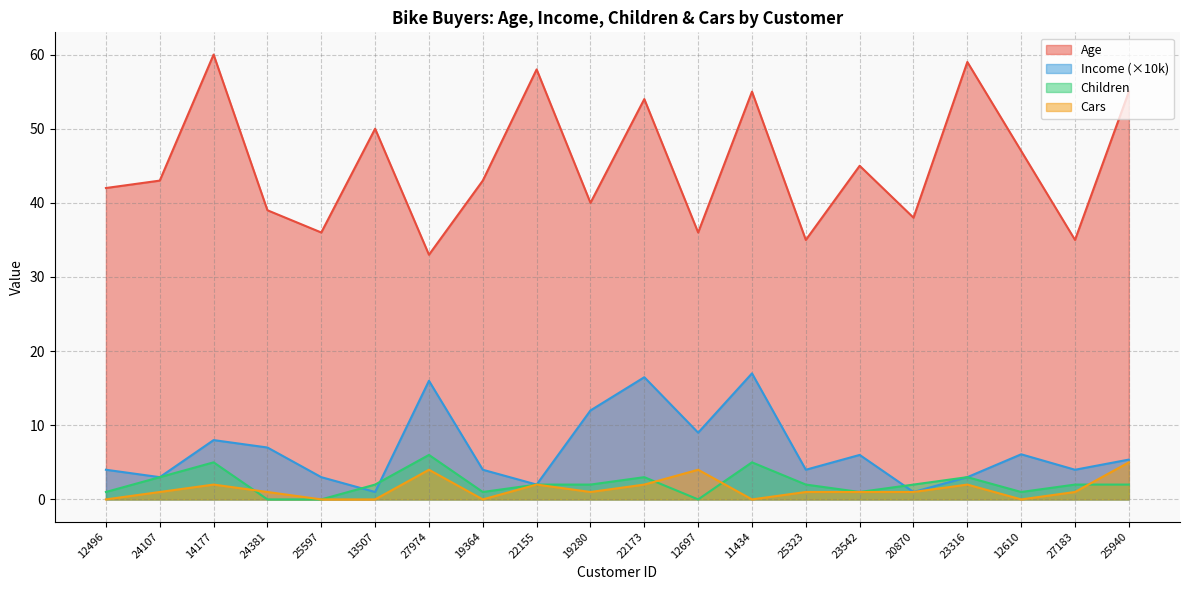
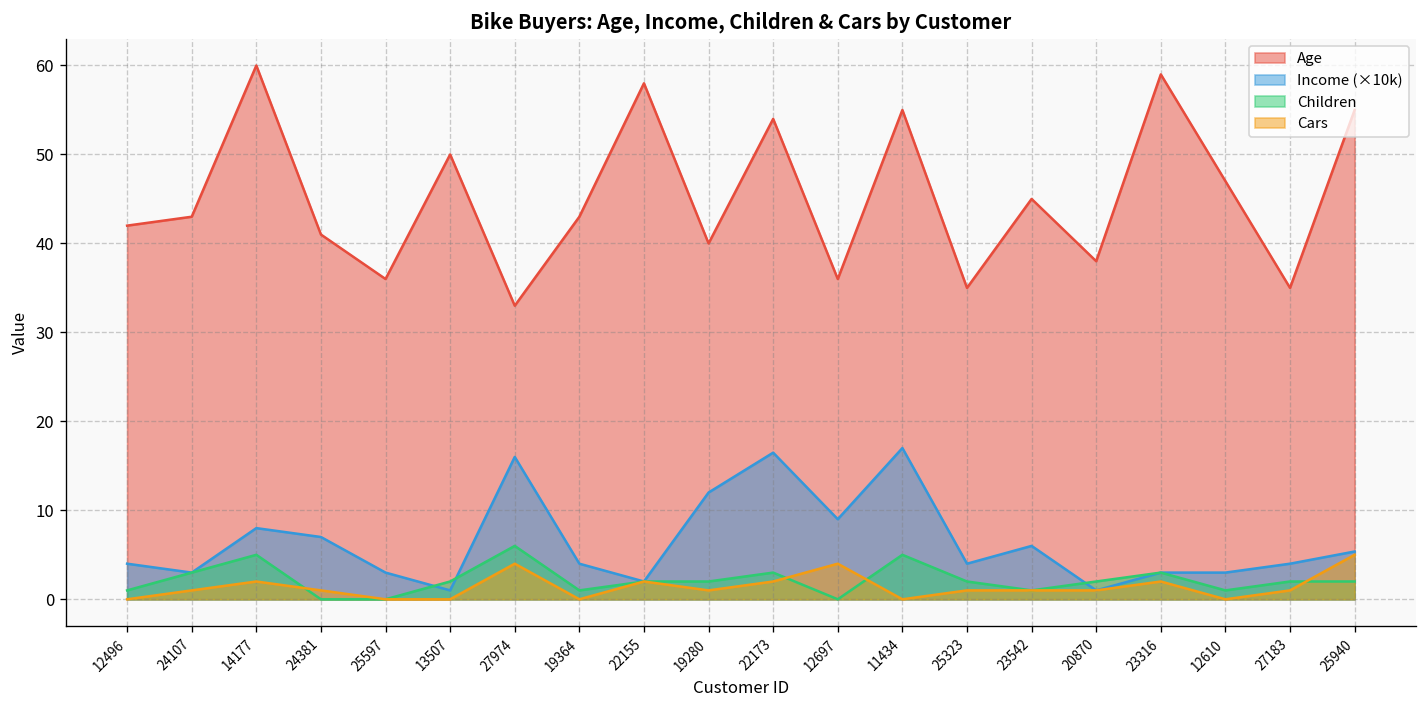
Age, 24381: 39 -> 41
Income (×10k), 12610: 6 -> 3
